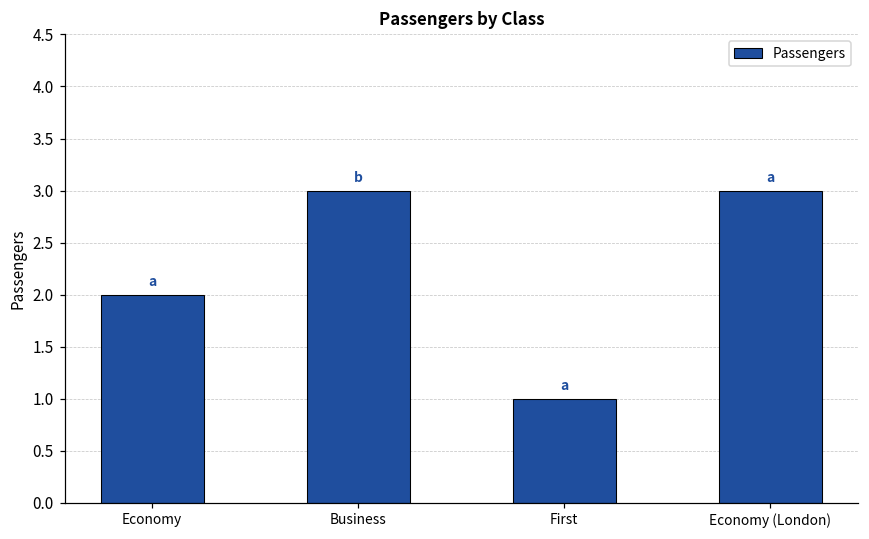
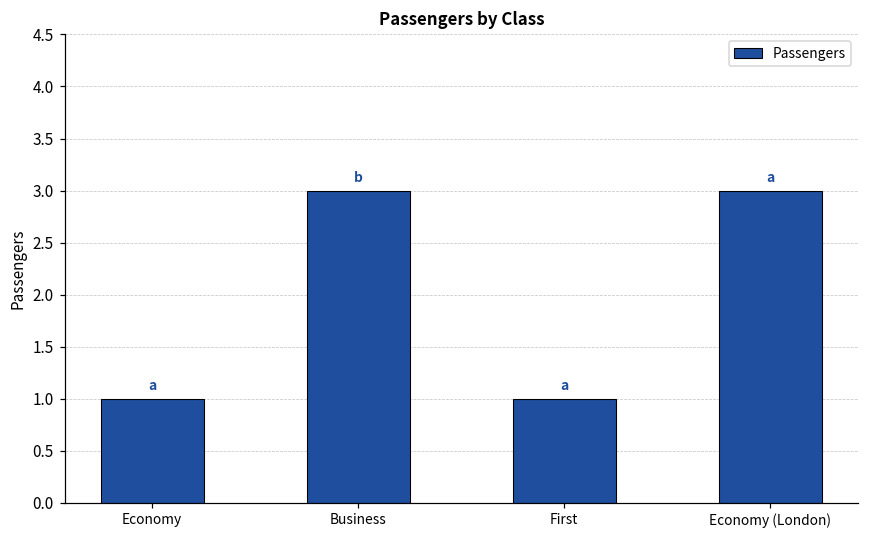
Economy: 2 -> 1
